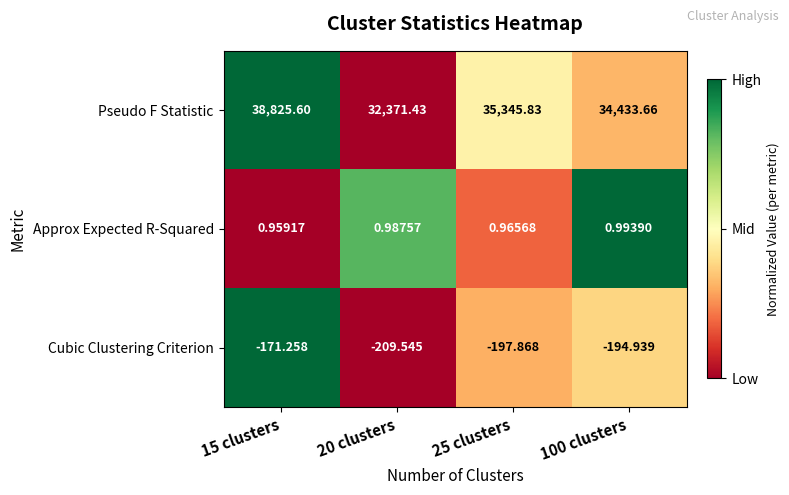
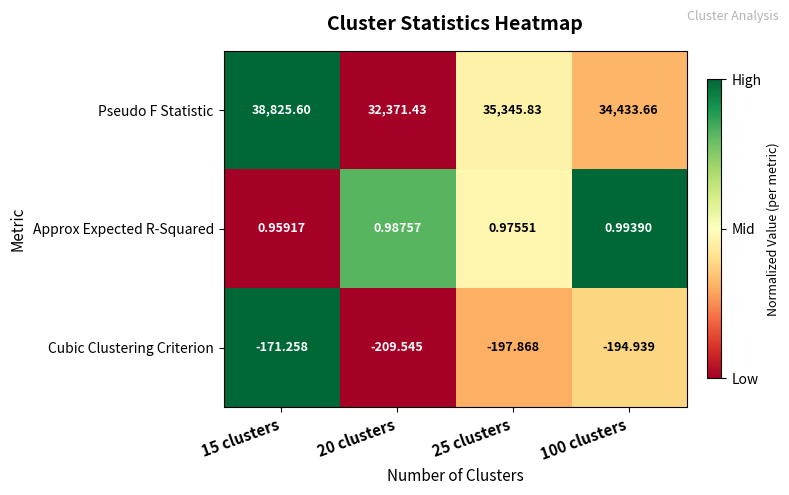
Approx Expected R-Squared, 25 clusters: 0.96568 -> 0.97551
